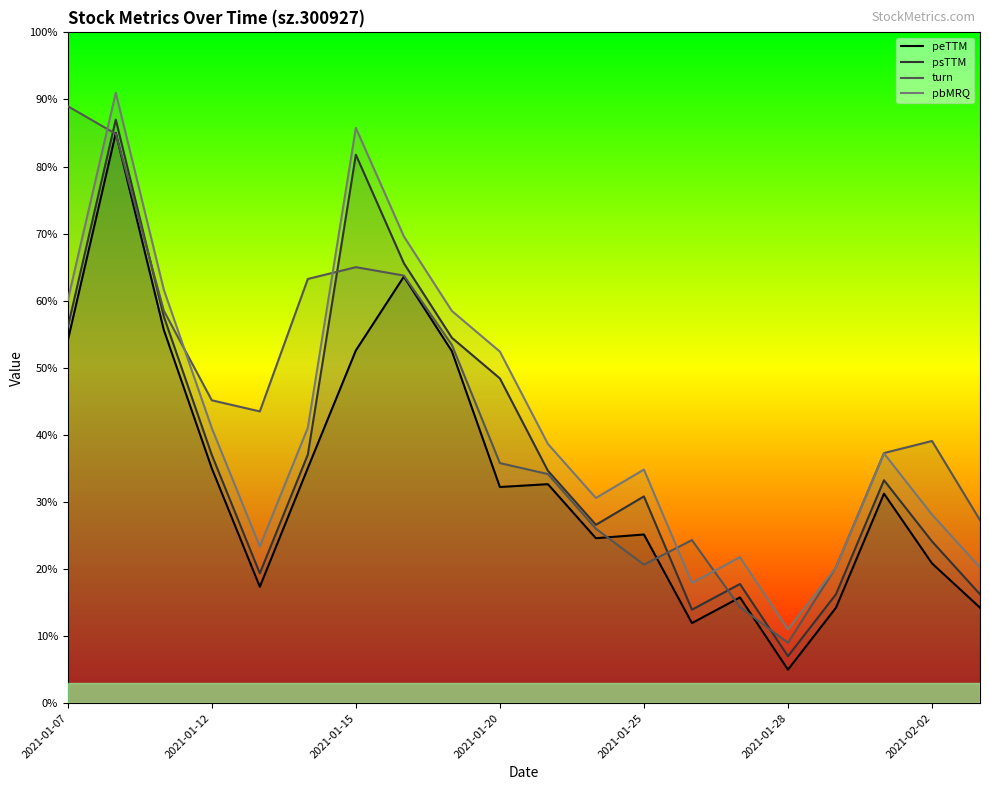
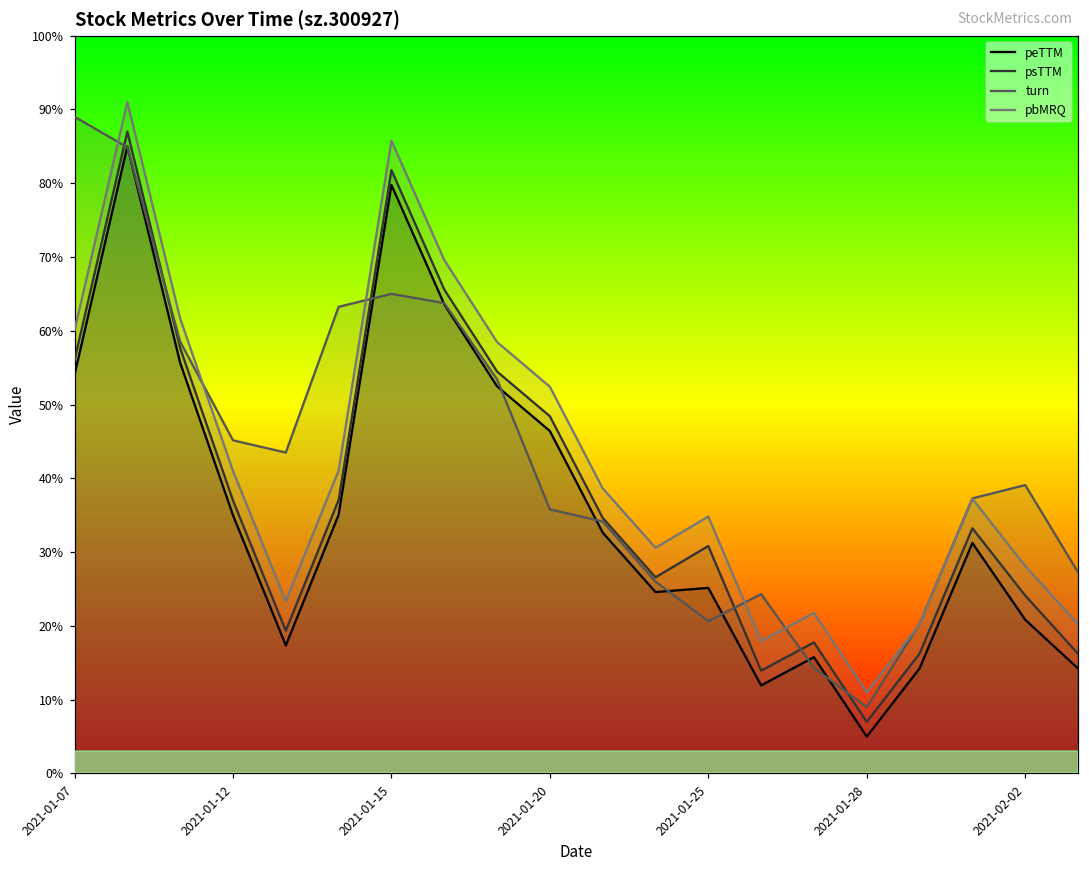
peTTM, 2021-01-15: 53% -> 80%
peTTM, 2021-01-20: 32% -> 46%
